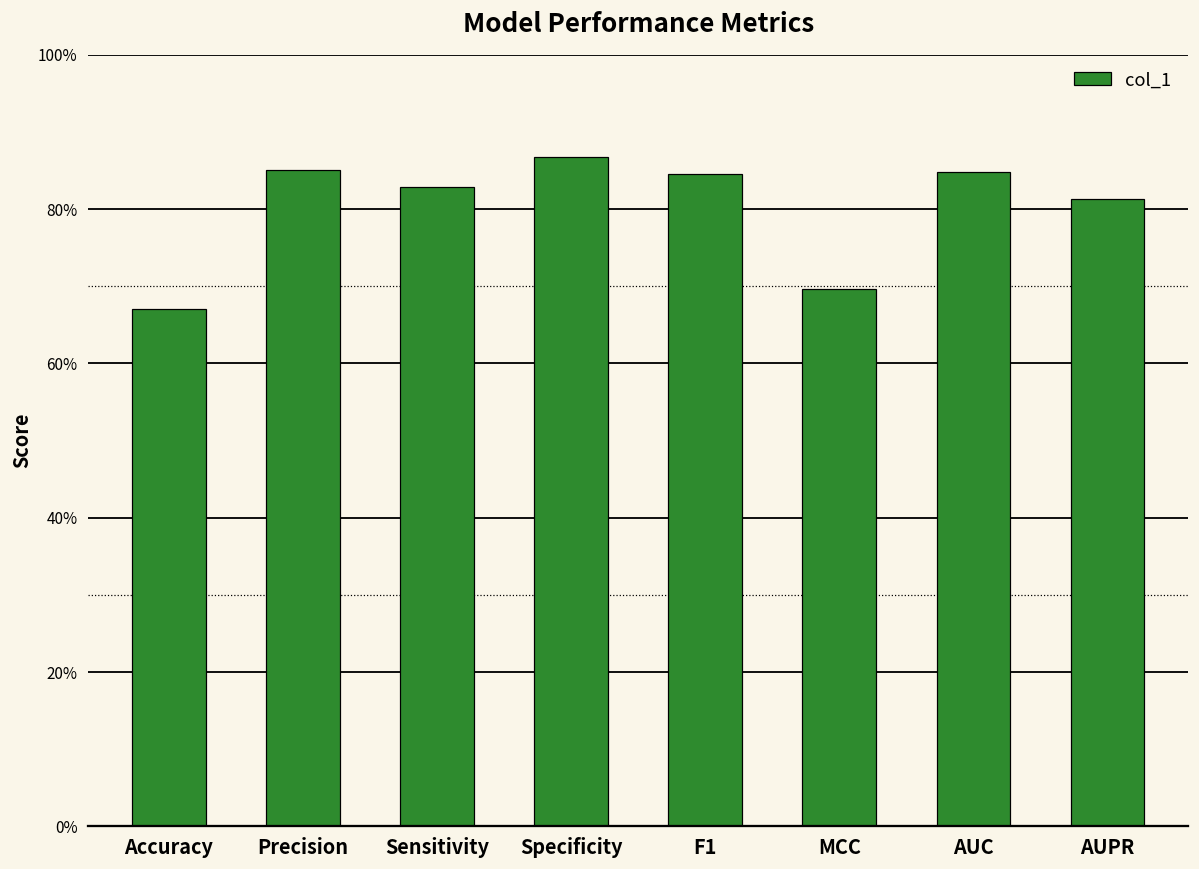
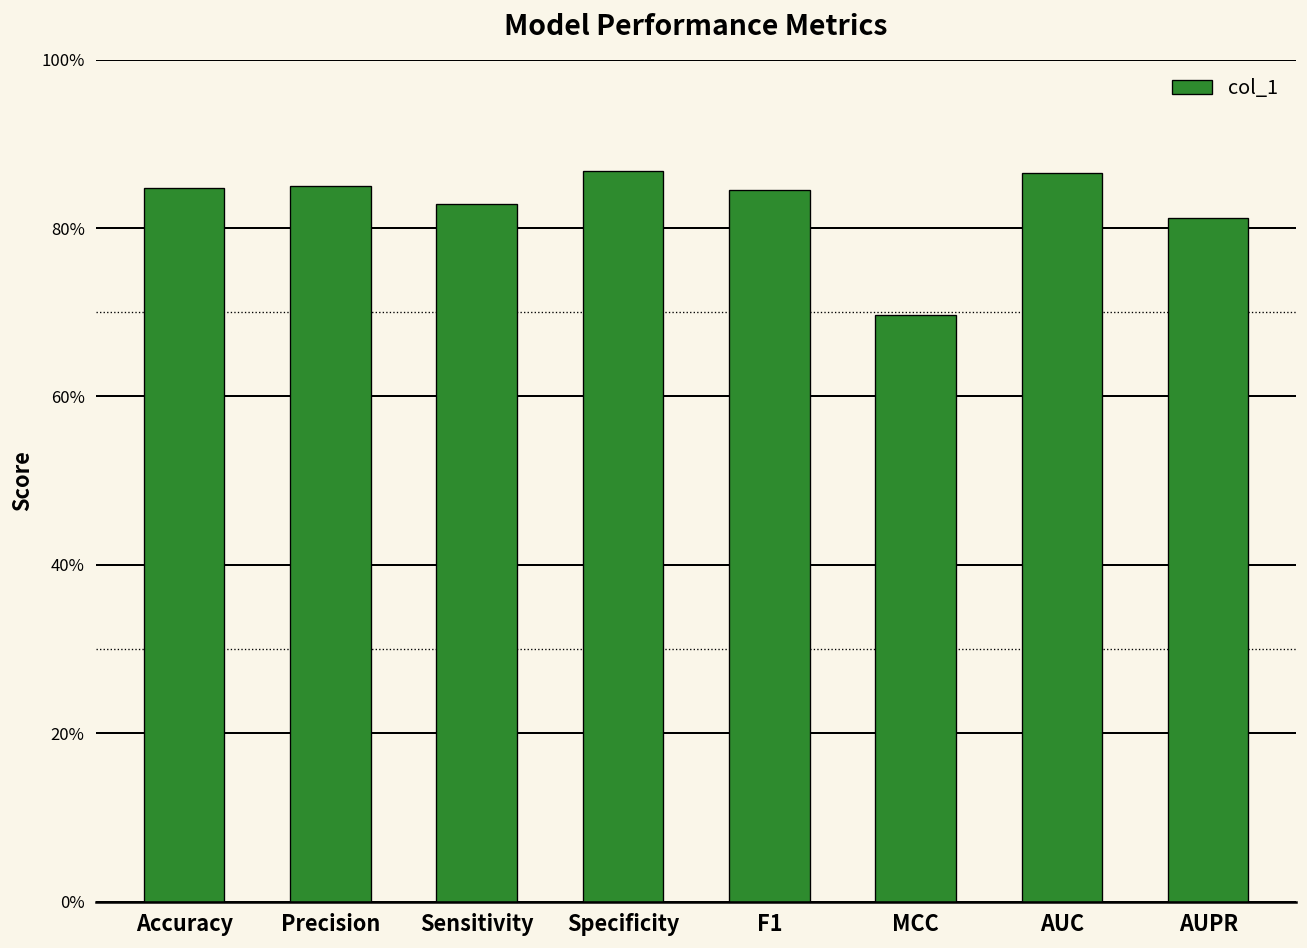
Accuracy: 67% -> 85%
AUC: 85% -> 87%
